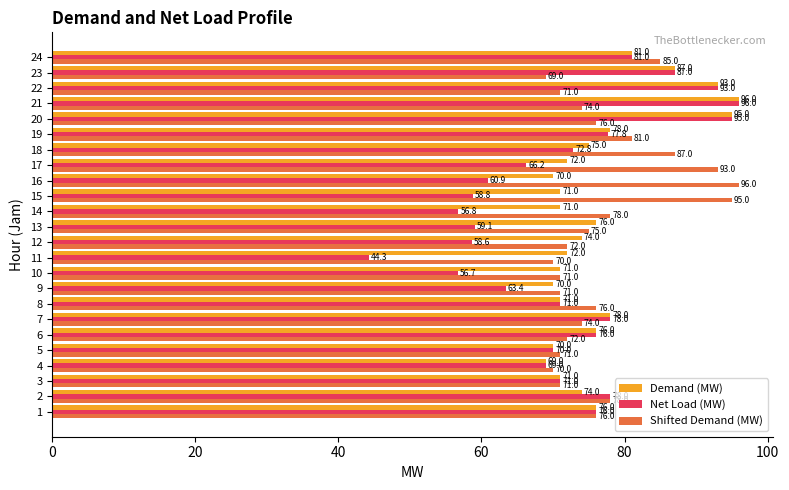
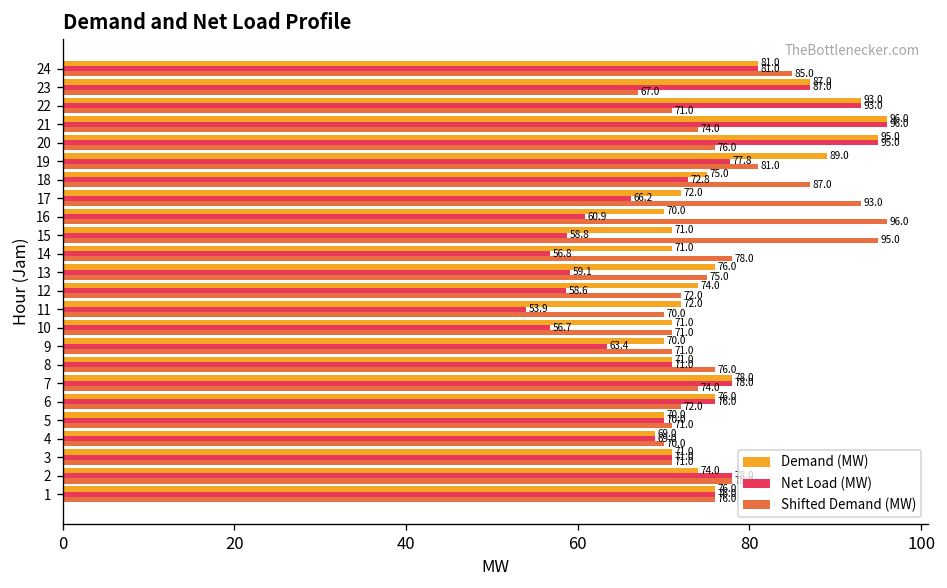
Shifted Demand (MW), 23: 69.0 -> 67.0
Demand (MW), 19: 78.0 -> 89.0
Net Load (MW), 11: 44.3 -> 53.9
